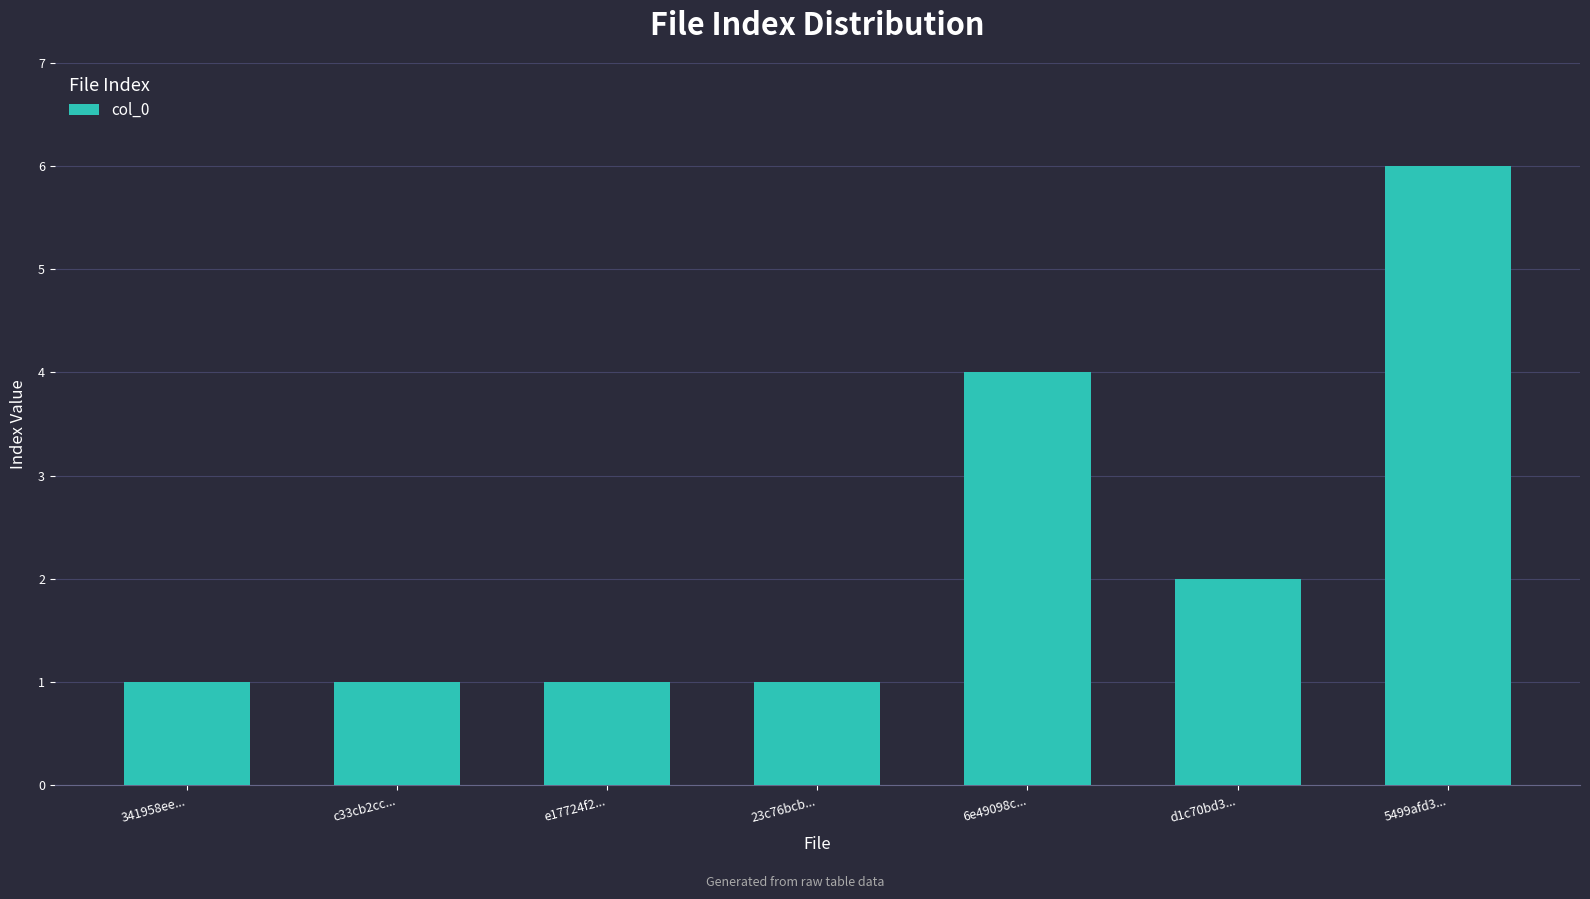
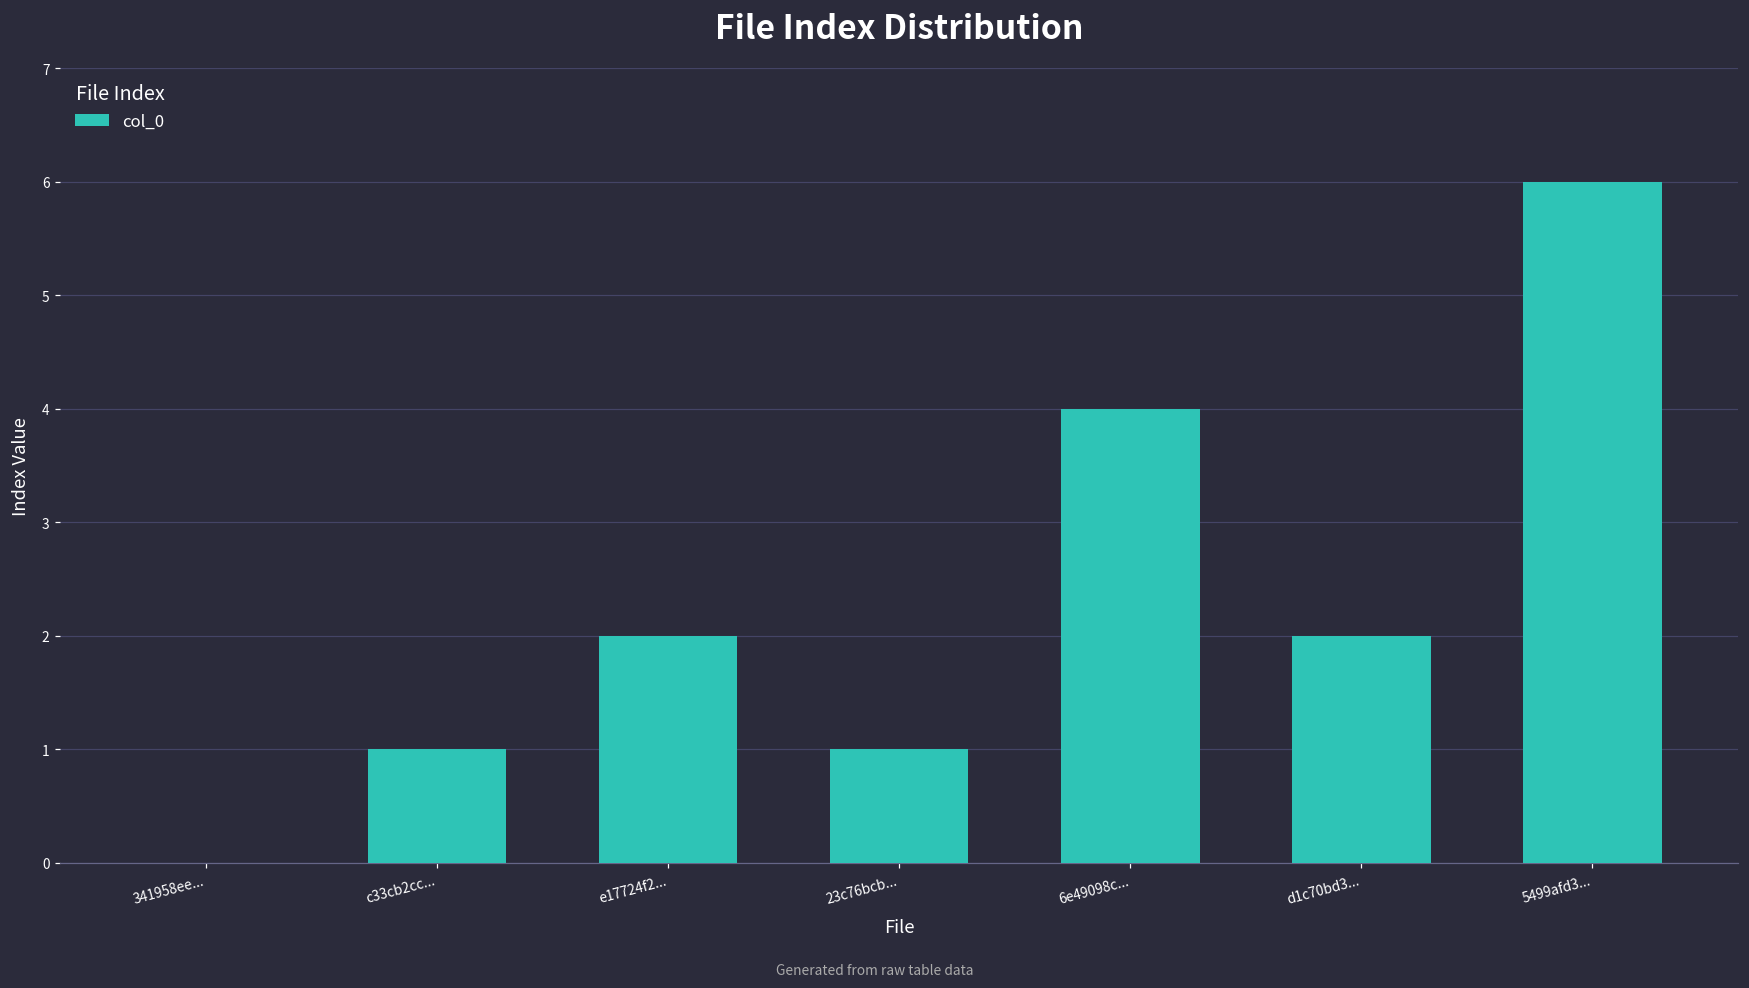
341958ee...: 1 -> 0
e17724f2...: 1 -> 2
